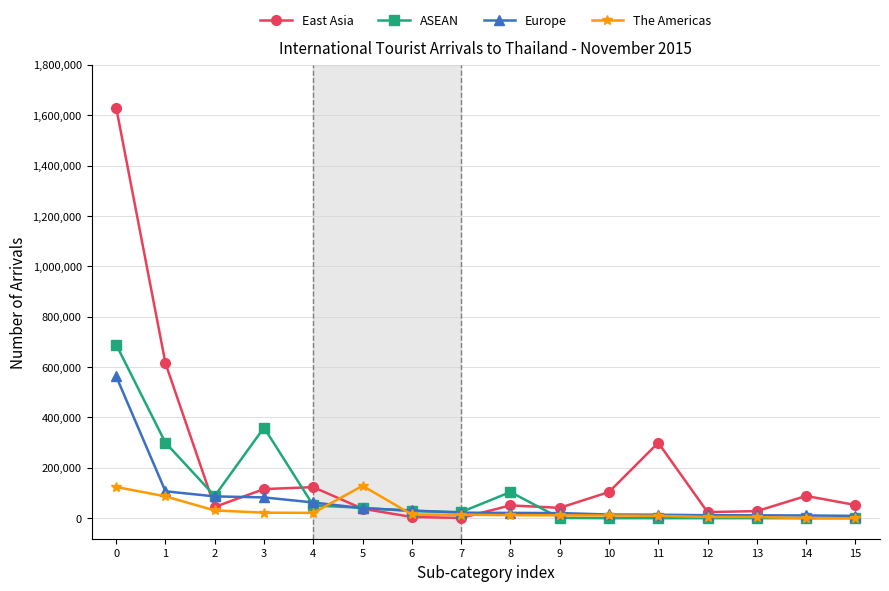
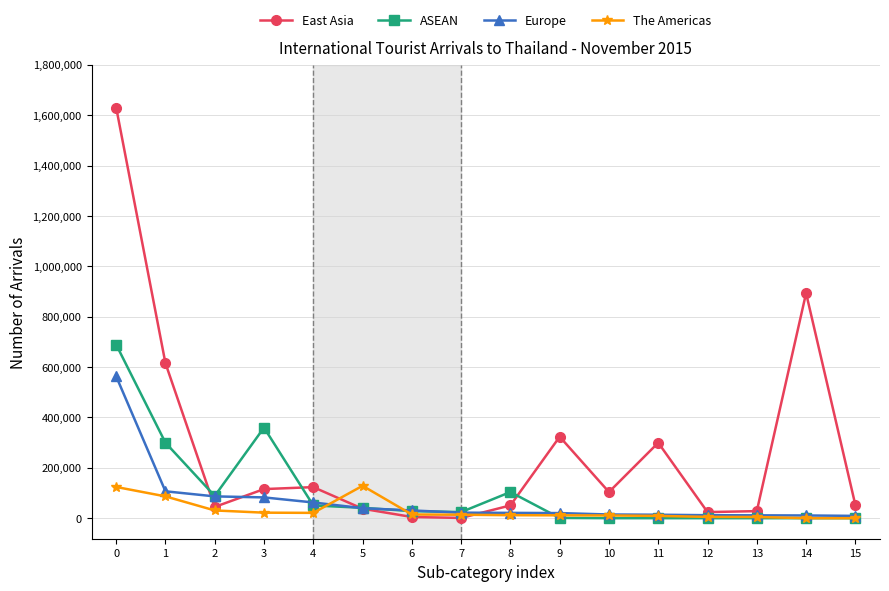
East Asia, 9: 40,000 -> 320,000
East Asia, 14: 90,000 -> 890,000
